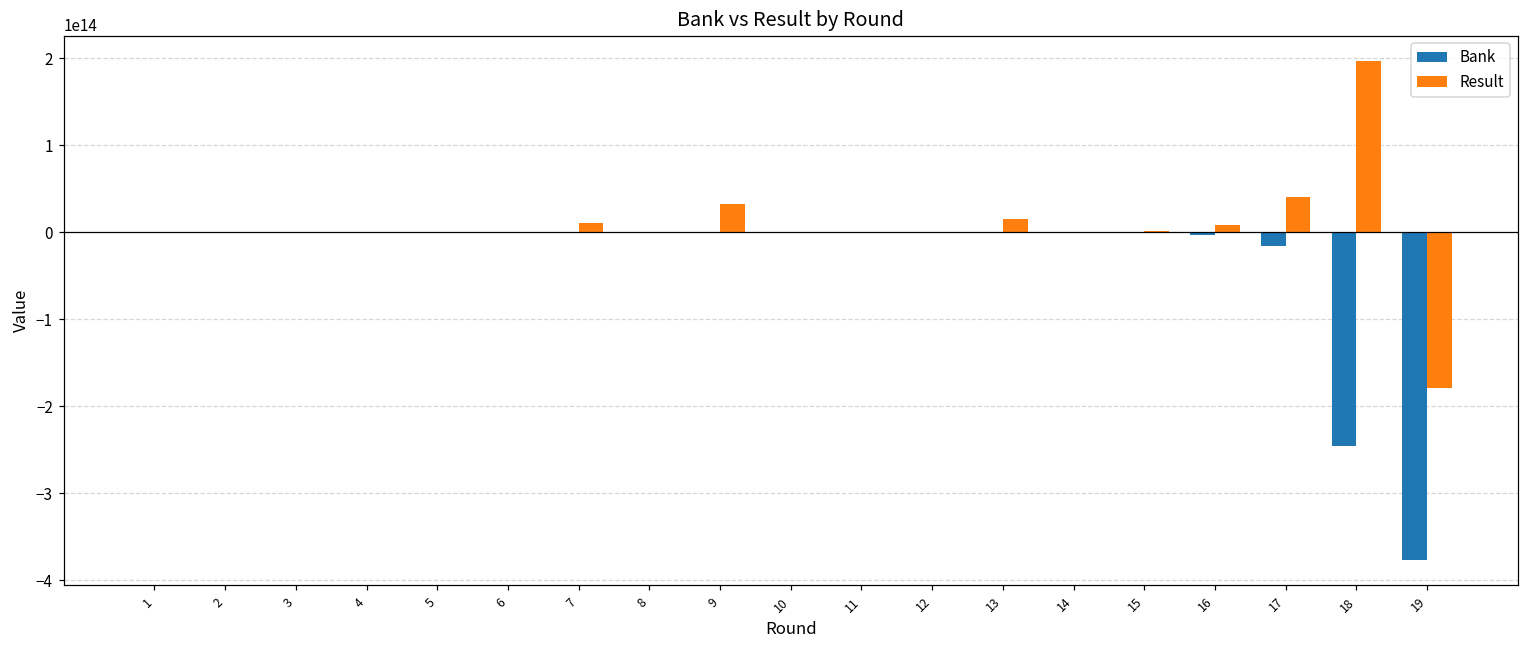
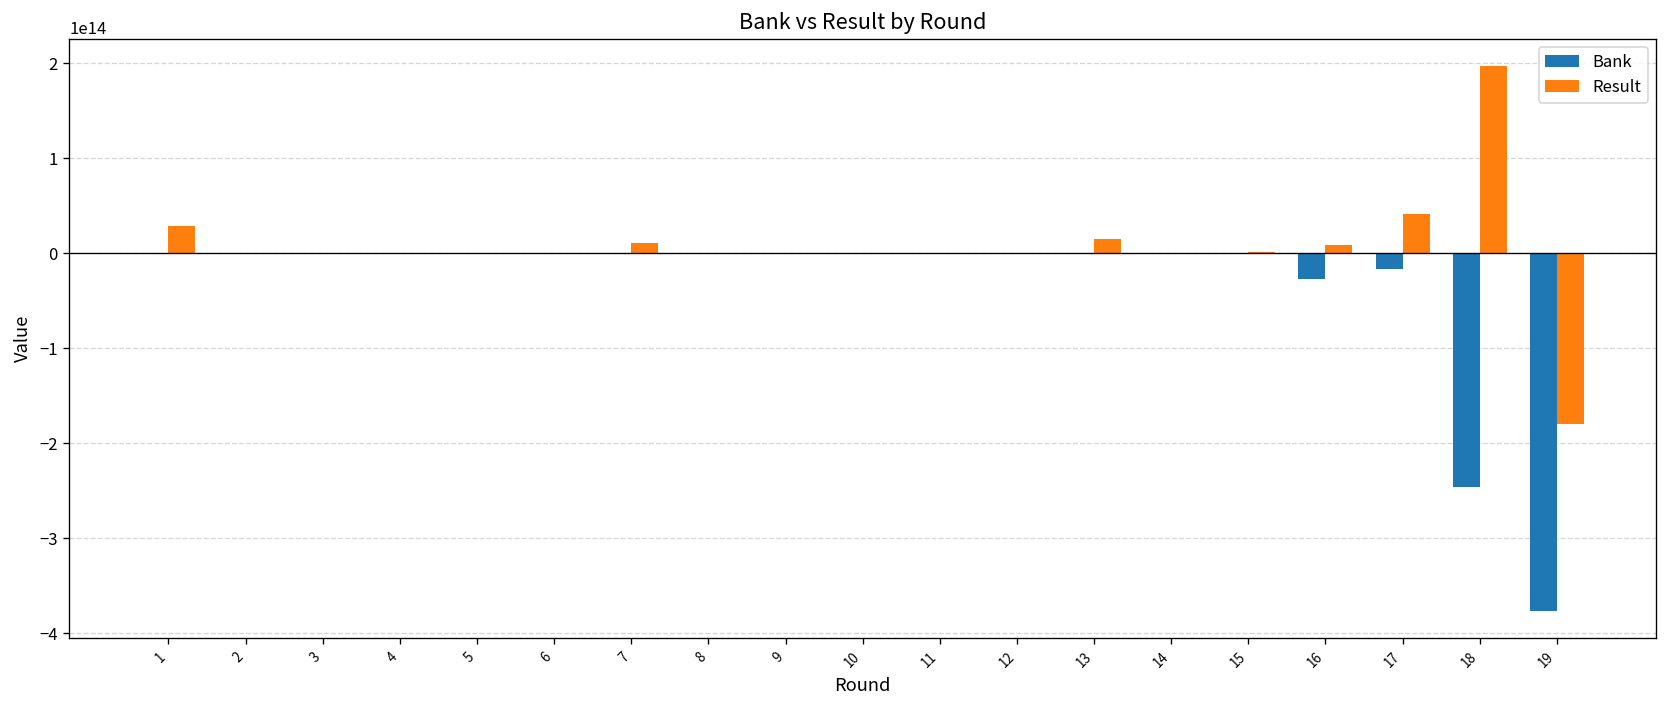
Result, 1: 0 -> 30000000000000
Result, 9: 30000000000000 -> 0
Bank, 16: 0 -> -30000000000000
